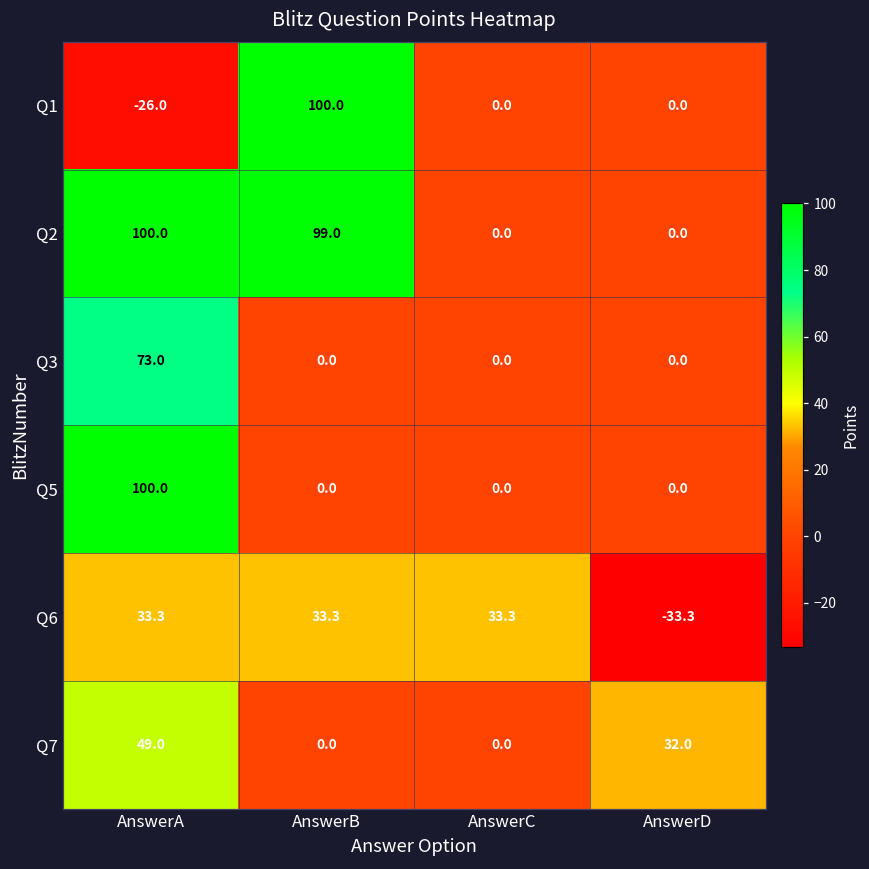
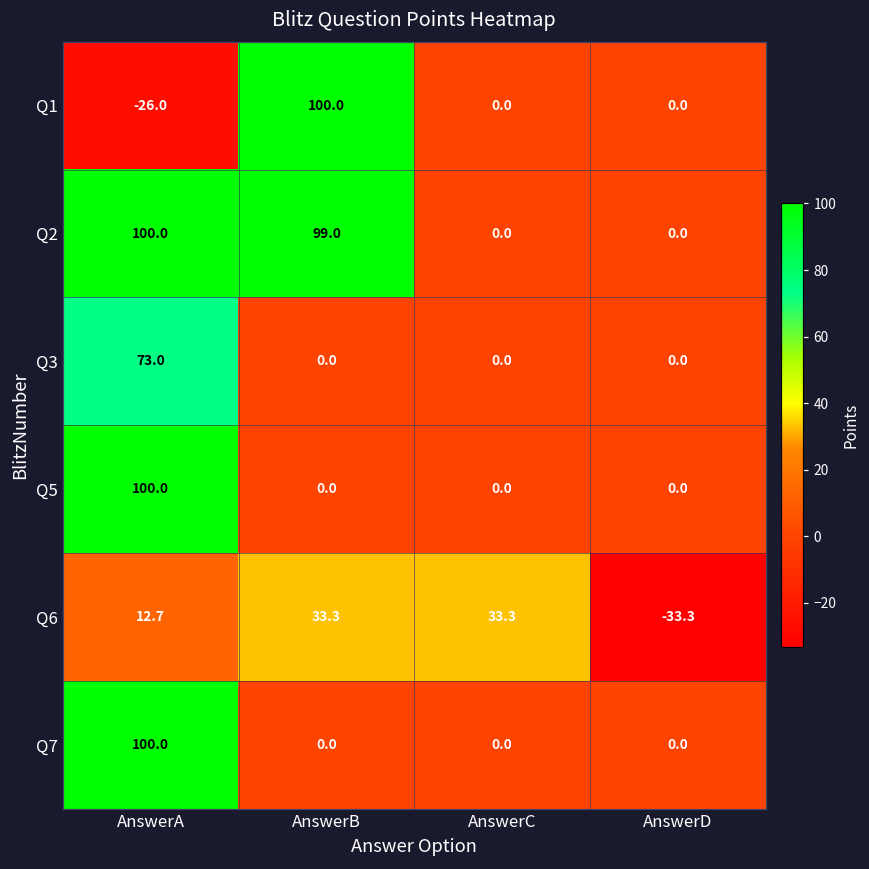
Q6, AnswerA: 33.3 -> 12.7
Q7, AnswerA: 49.0 -> 100.0
Q7, AnswerD: 32.0 -> 0.0
